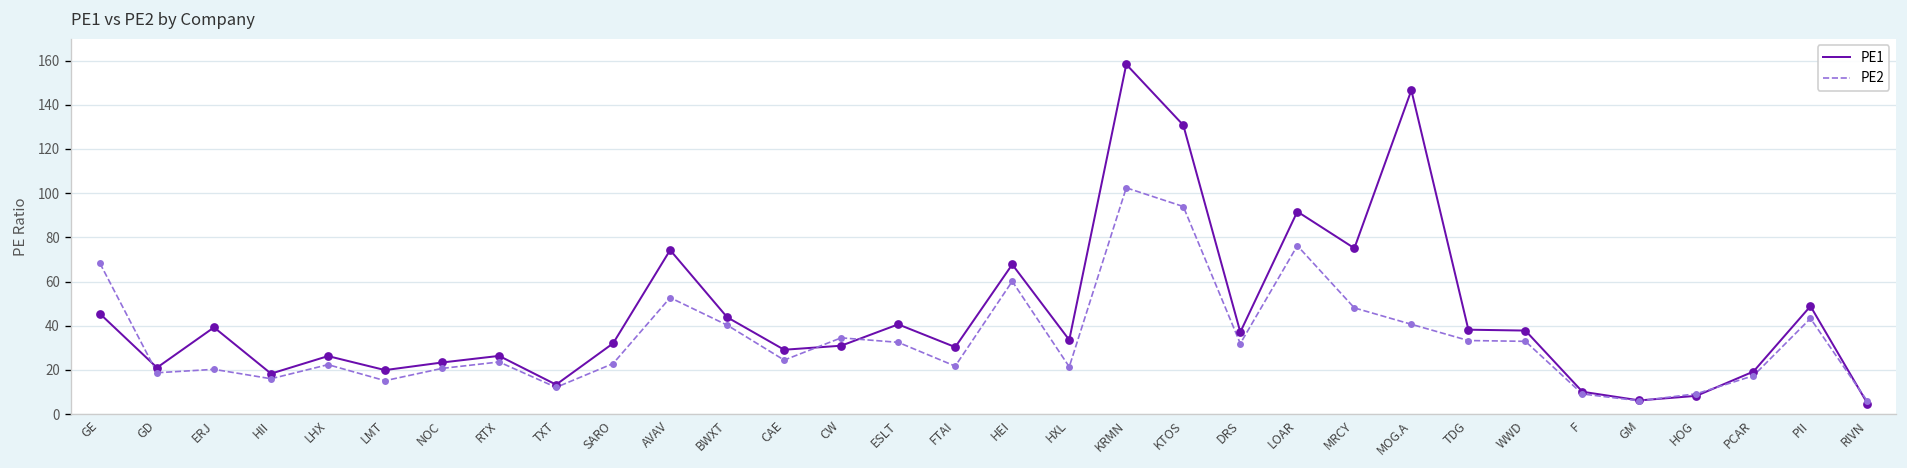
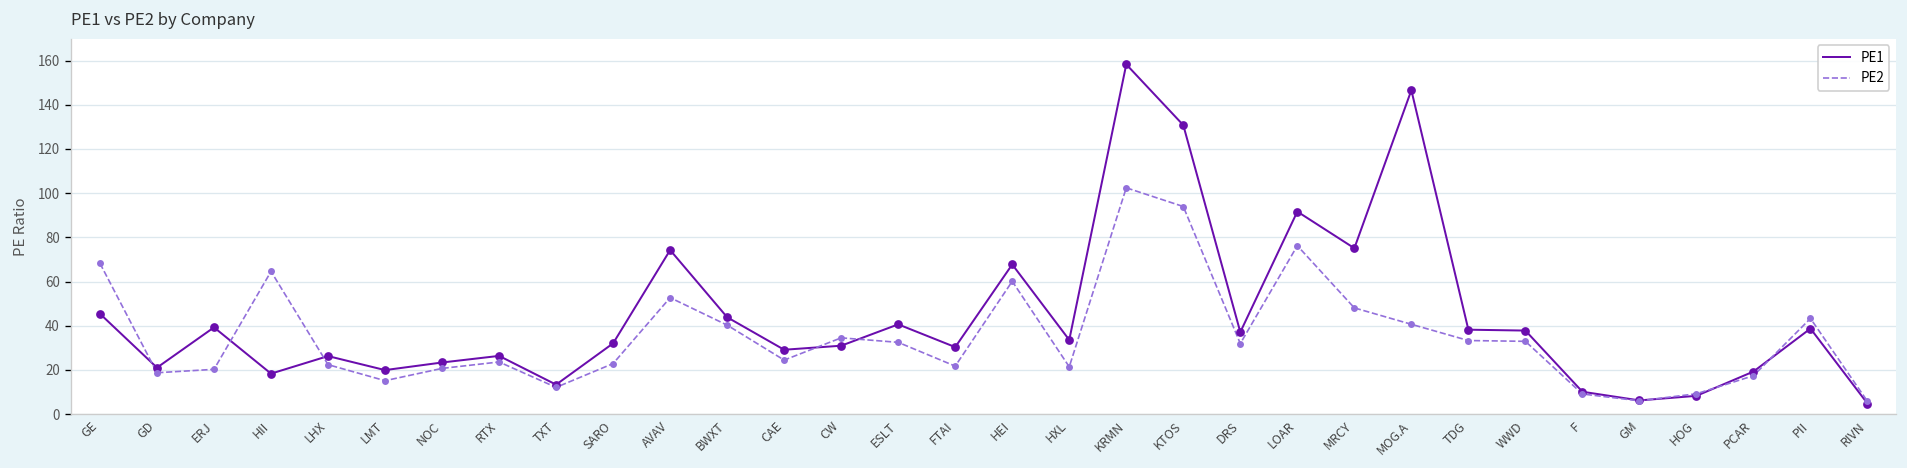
PE2, HII: 16 -> 65
PE1, PII: 49 -> 39
